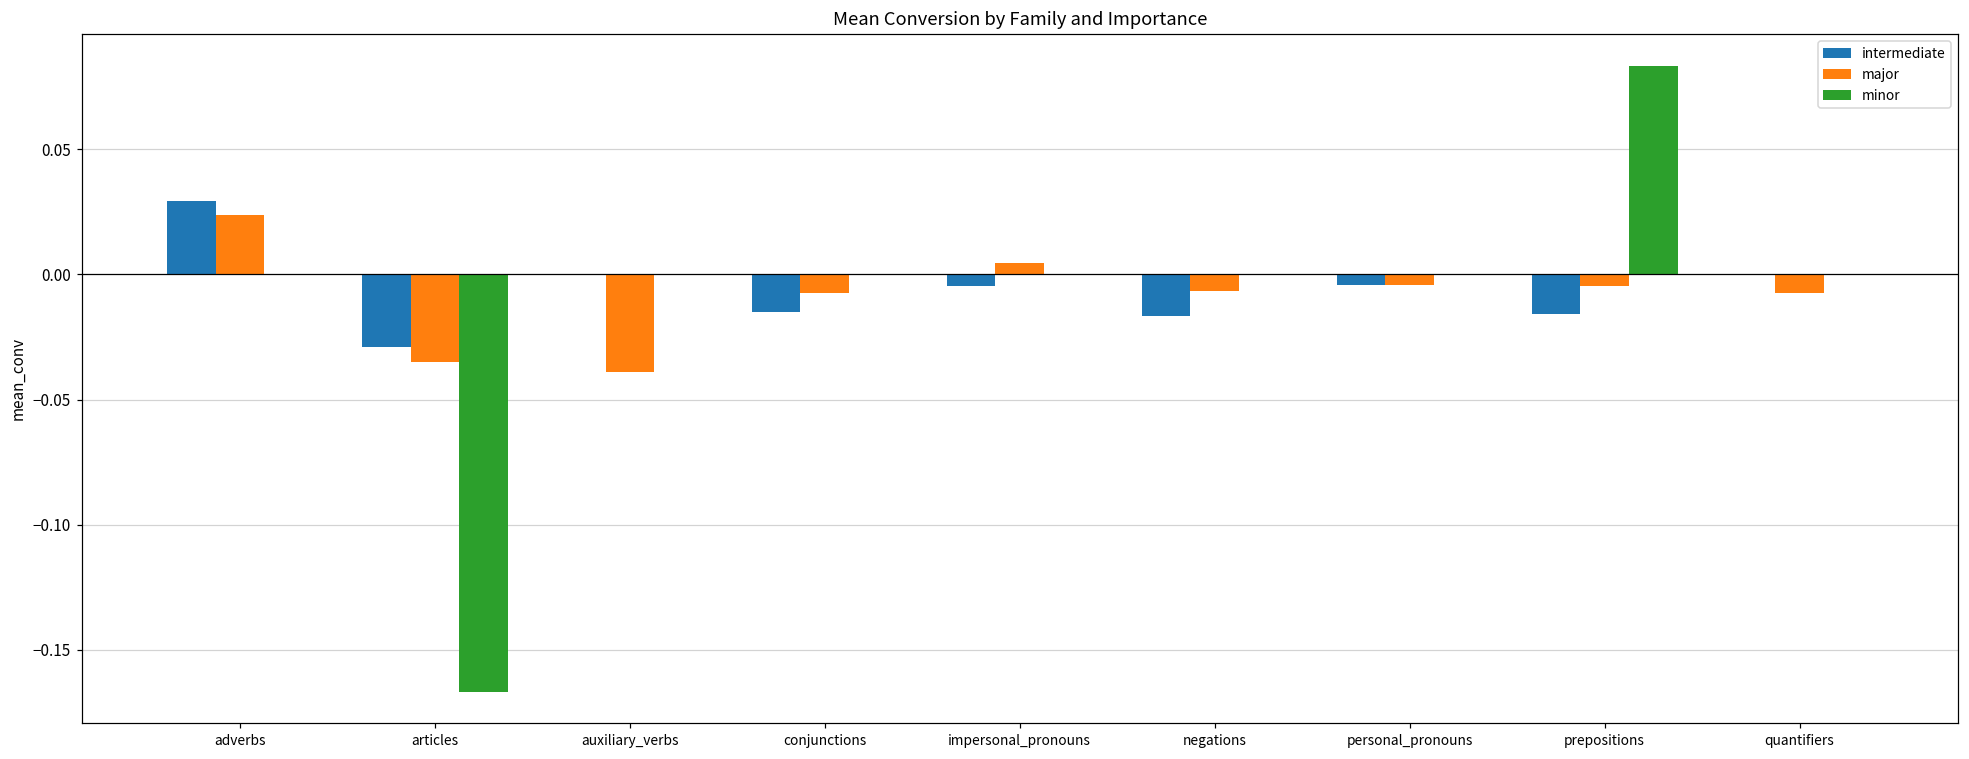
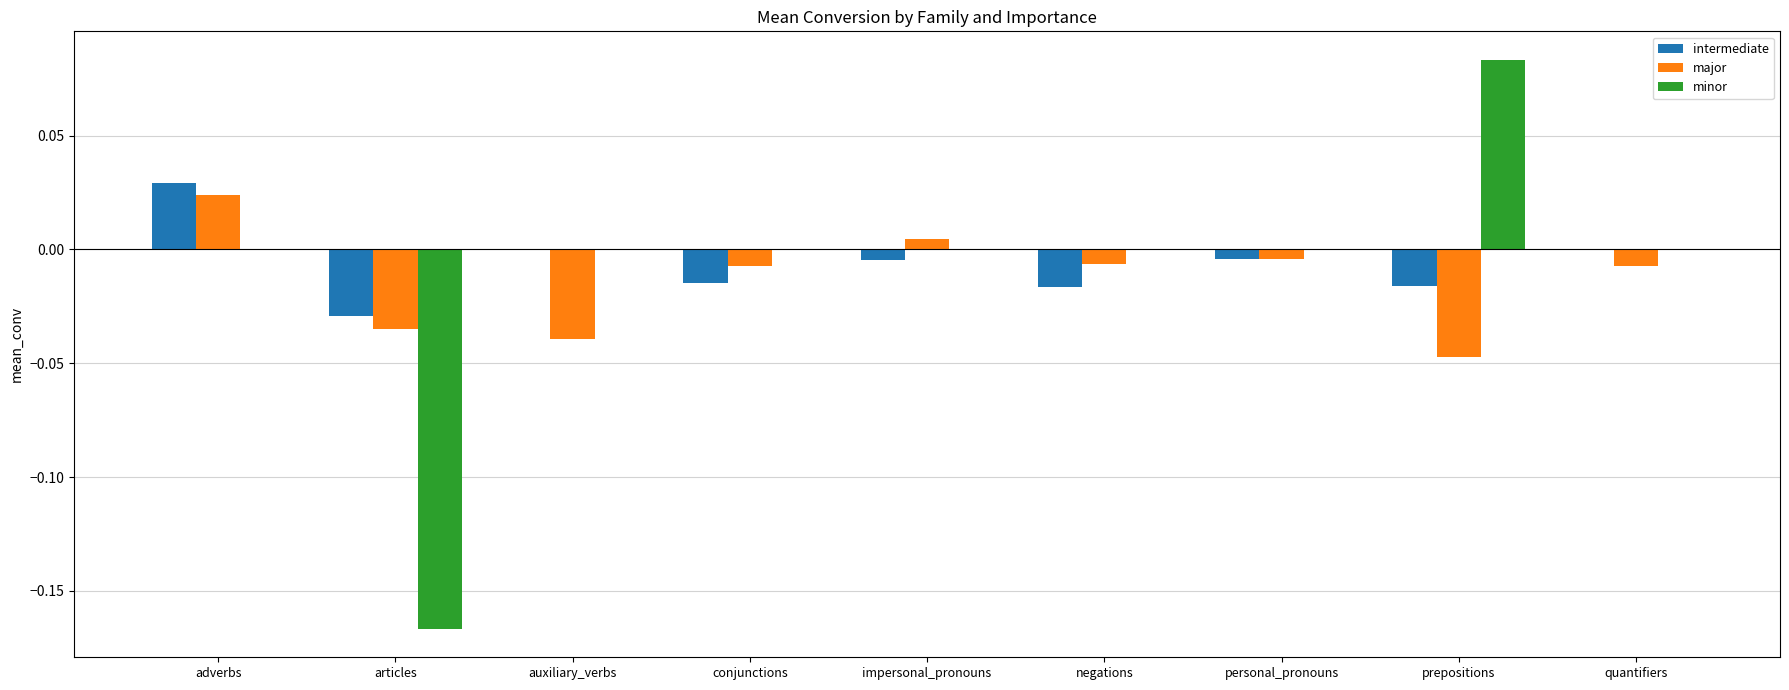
major, prepositions: -0.004 -> -0.047
